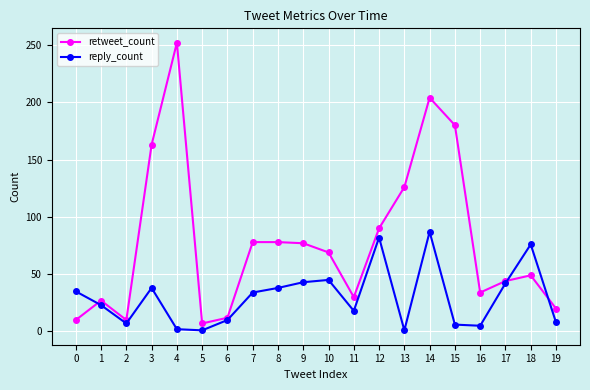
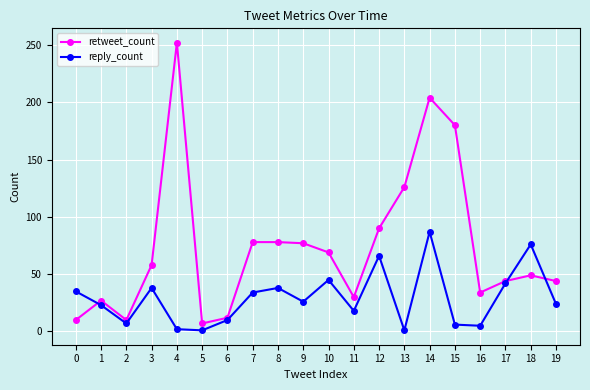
retweet_count, 3: 163 -> 58
reply_count, 9: 43 -> 26
reply_count, 12: 82 -> 66
retweet_count, 19: 20 -> 44
reply_count, 19: 8 -> 24
